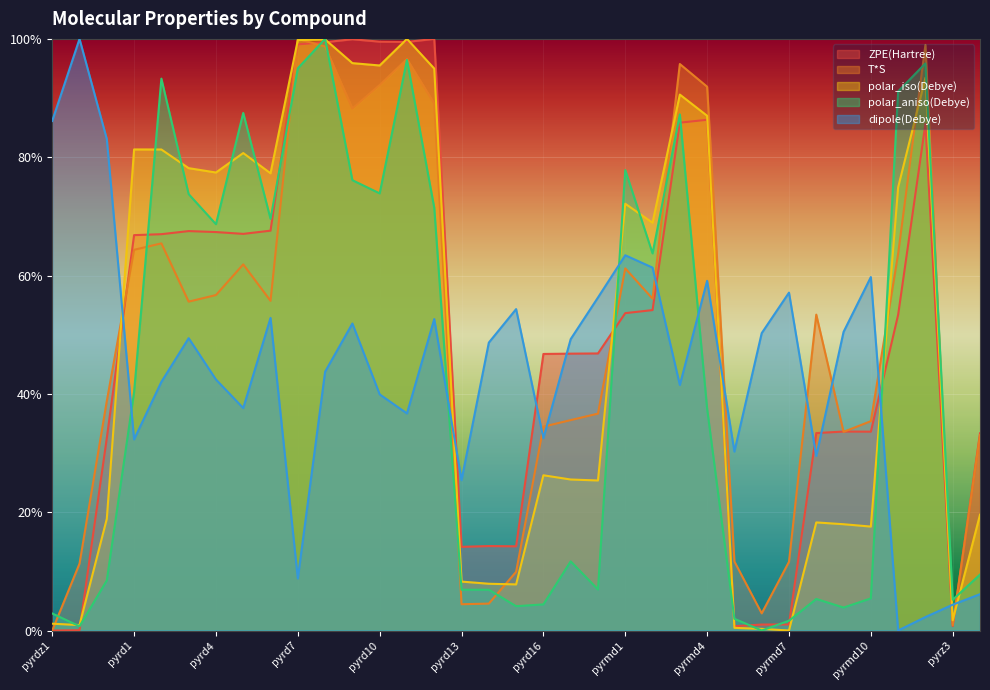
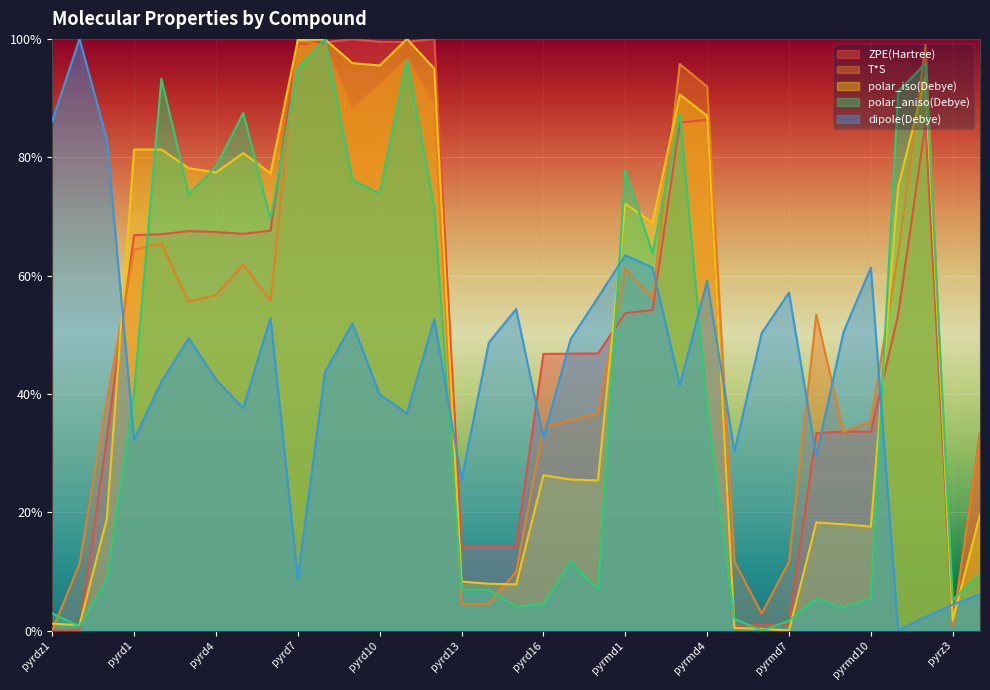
polar_aniso(Debye), pyrd4: 69% -> 78%
dipole(Debye), pyrmd10: 60% -> 61%
